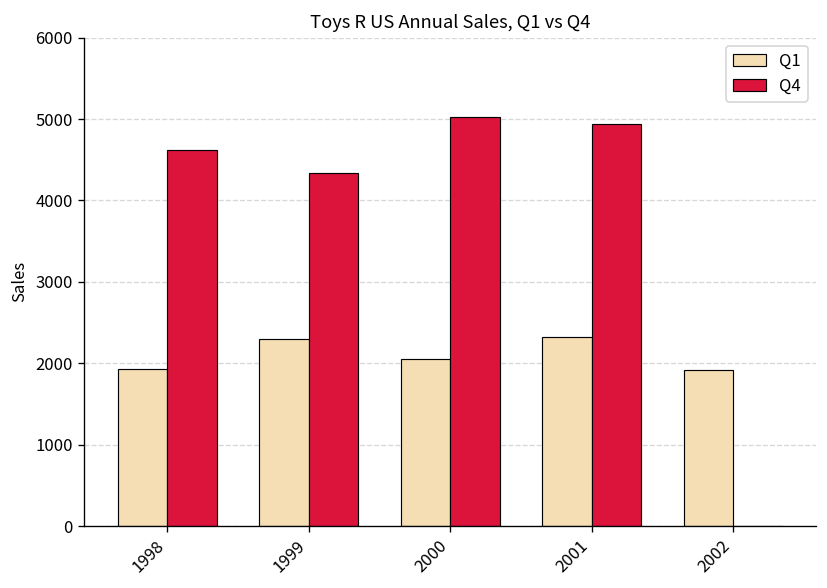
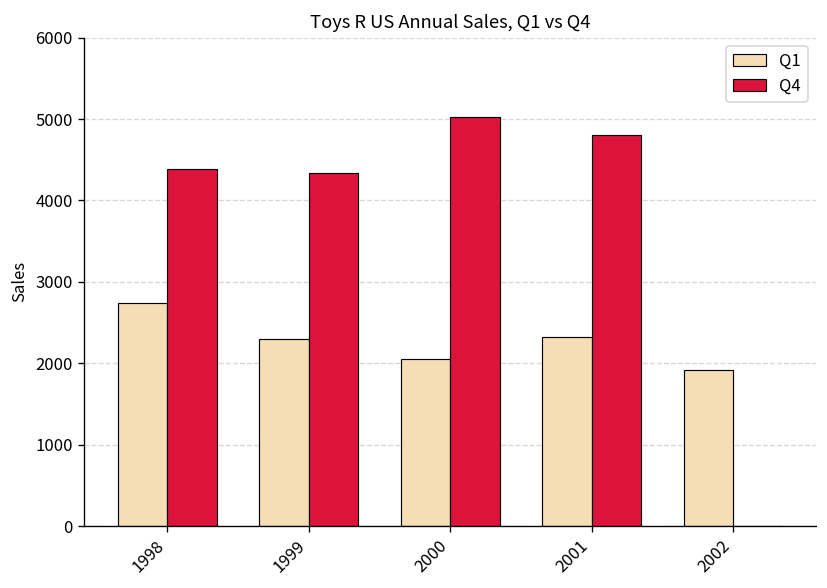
Q1, 1998: 1900 -> 2700
Q4, 1998: 4600 -> 4400
Q4, 2001: 4900 -> 4800
